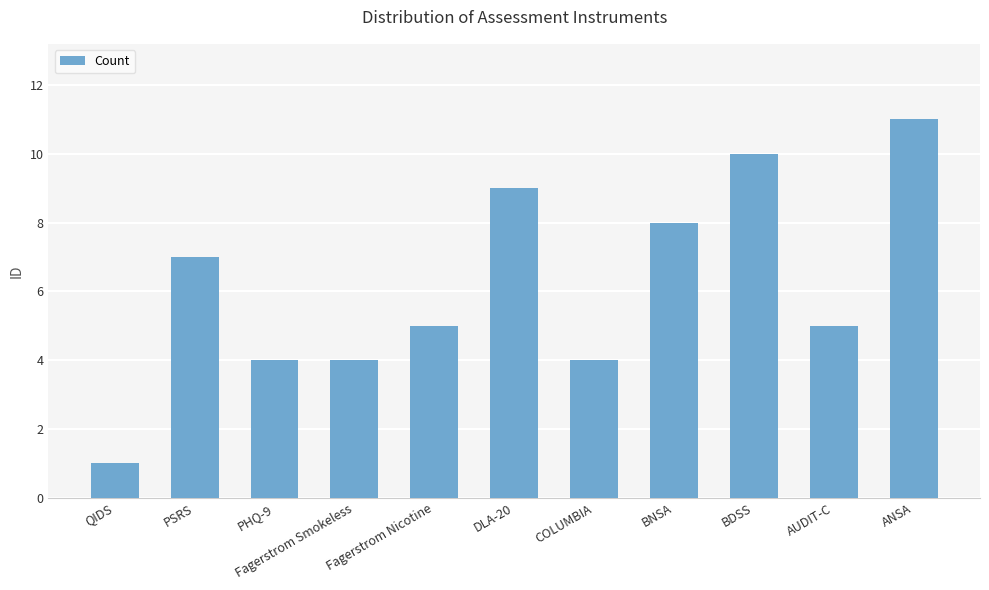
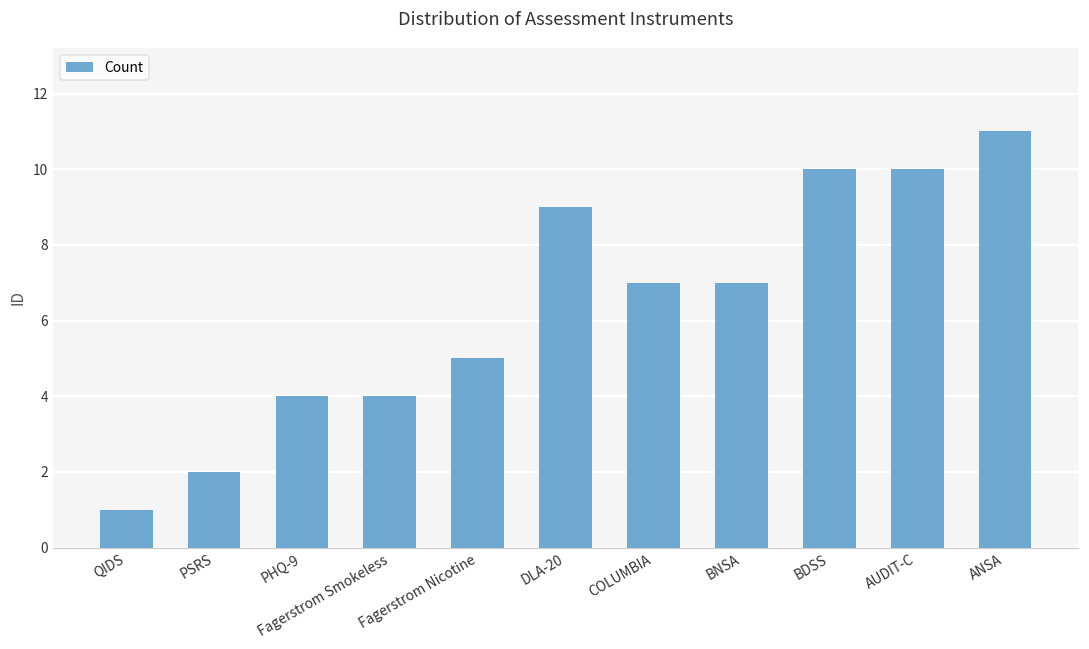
PSRS: 7 -> 2
COLUMBIA: 4 -> 7
BNSA: 8 -> 7
AUDIT-C: 5 -> 10
